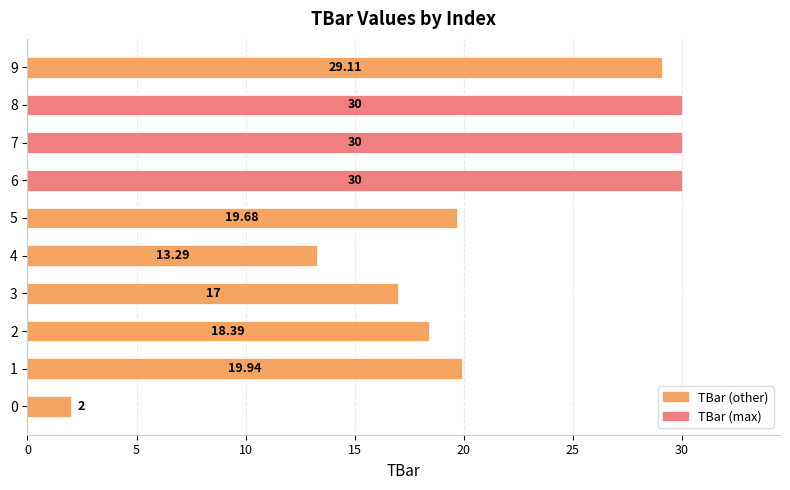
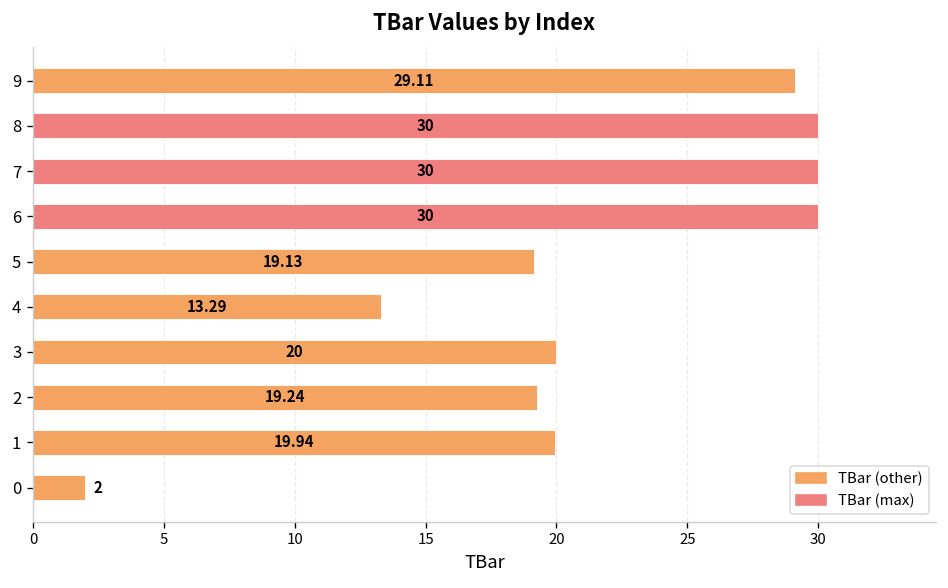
5: 19.68 -> 19.13
3: 17 -> 20
2: 18.39 -> 19.24
